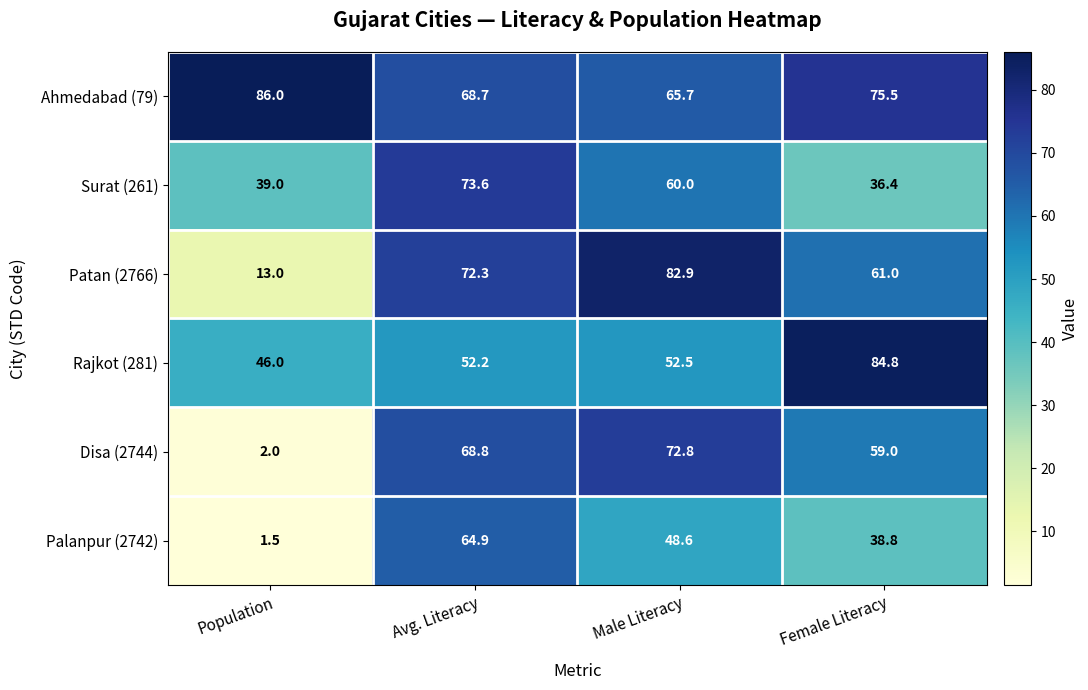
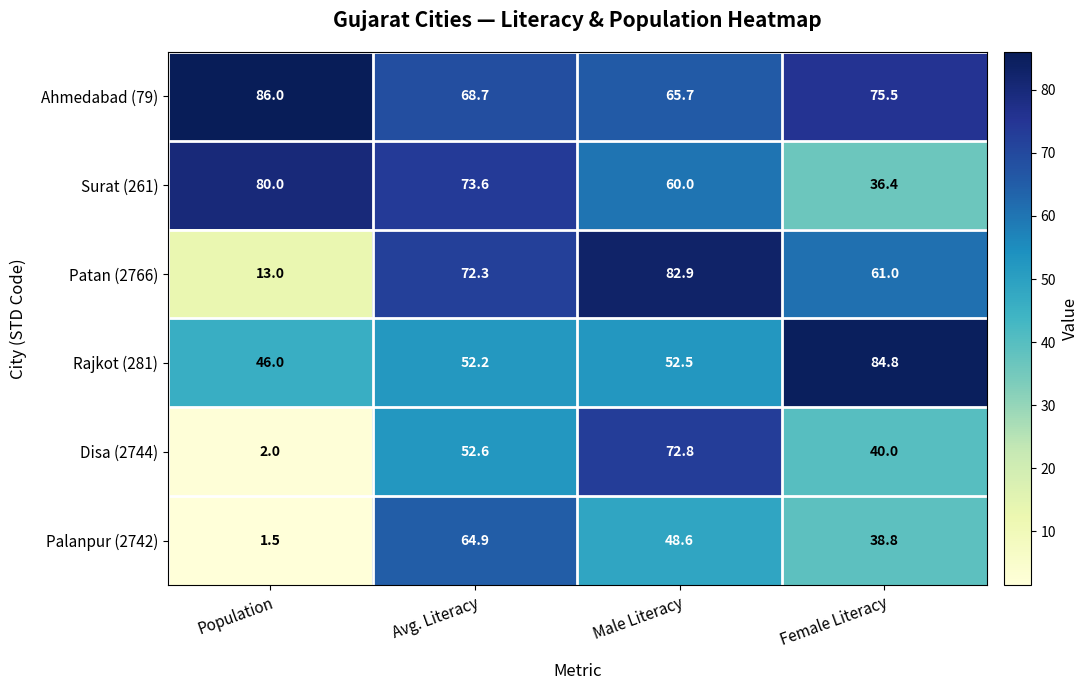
Surat (261), Population: 39.0 -> 80.0
Disa (2744), Avg. Literacy: 68.8 -> 52.6
Disa (2744), Female Literacy: 59.0 -> 40.0
